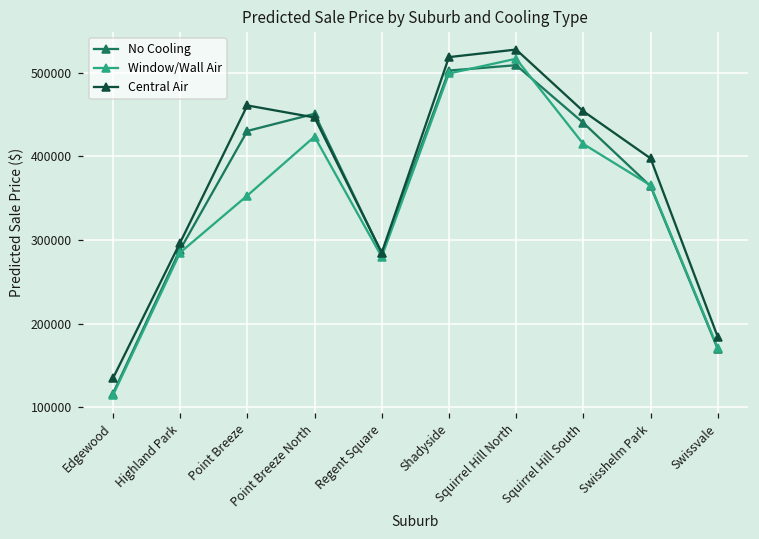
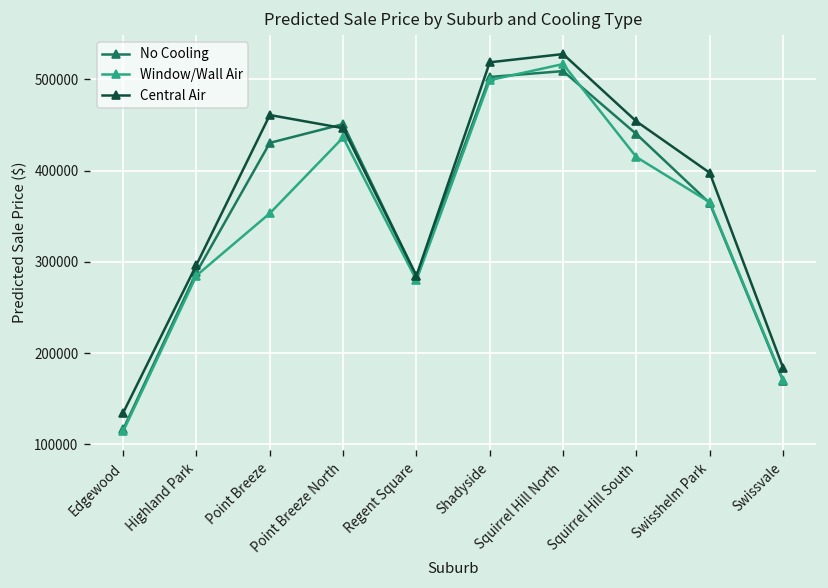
Window/Wall Air, Point Breeze North: 420000 -> 440000
